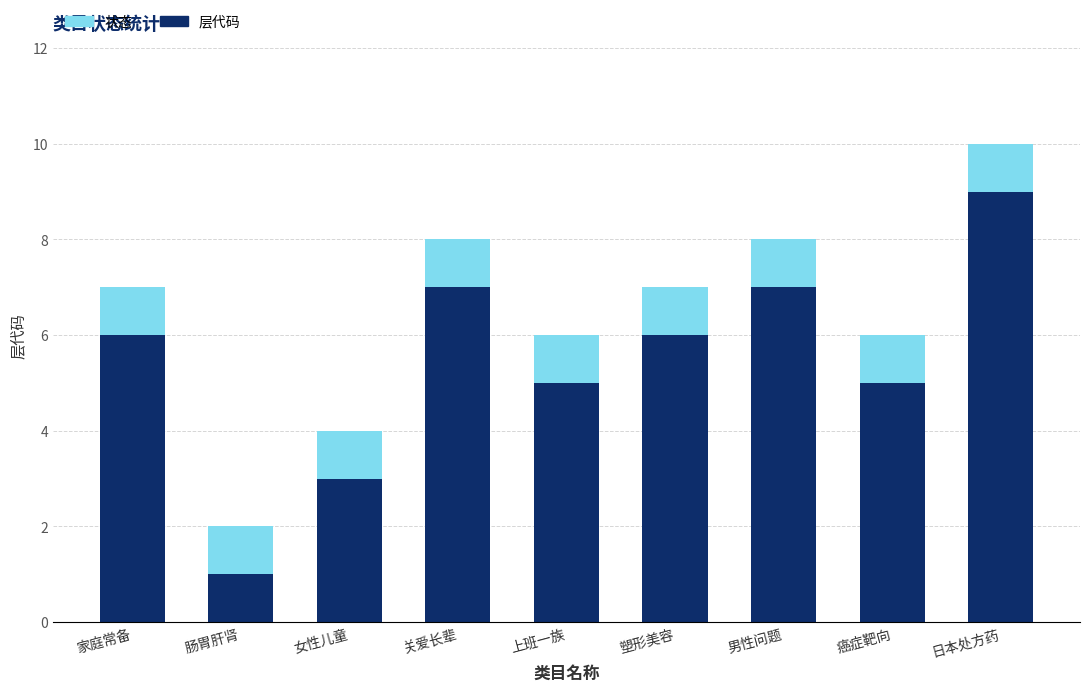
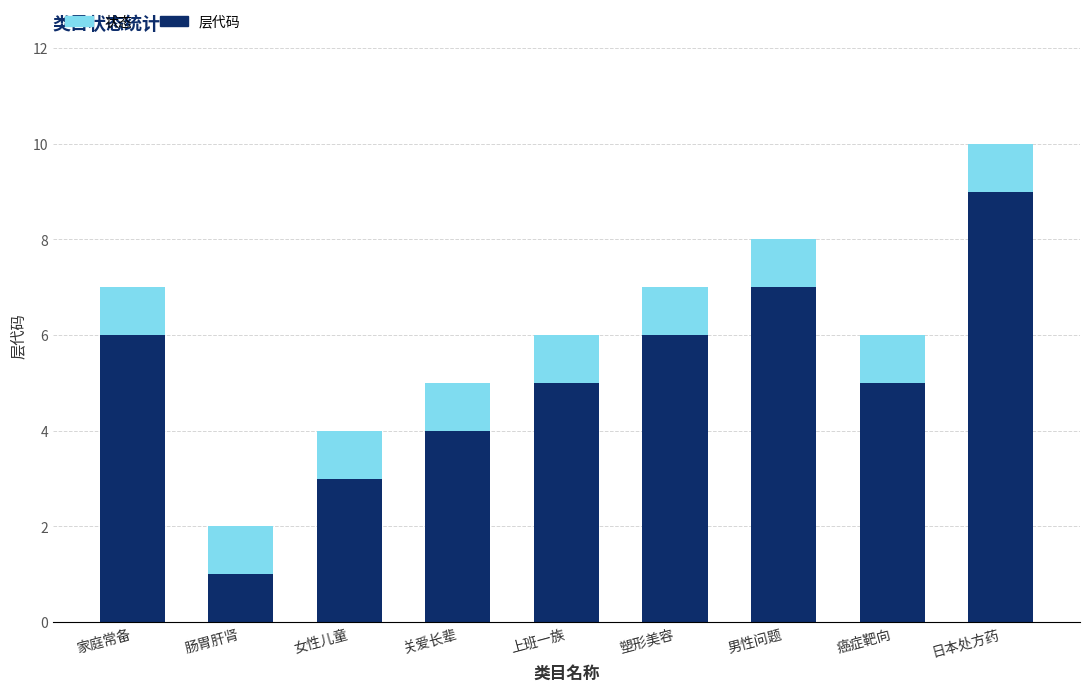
层代码, 关爱长辈: 7 -> 4
